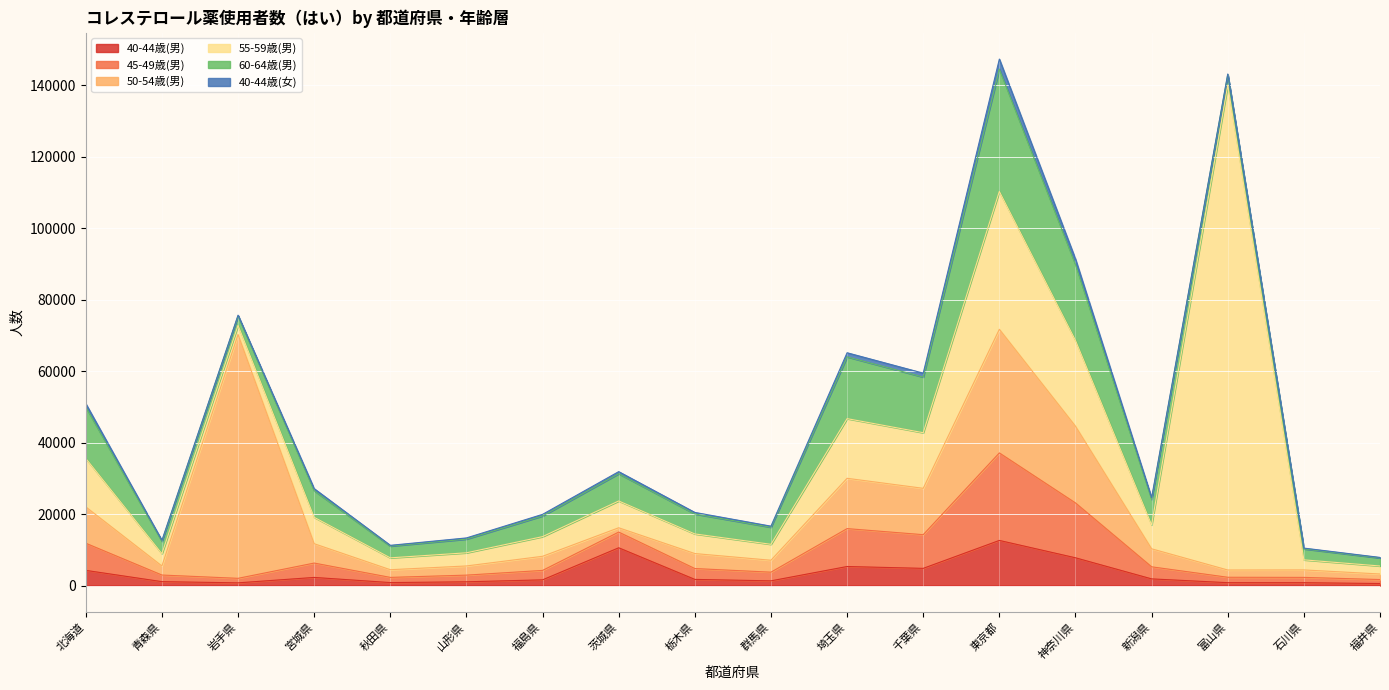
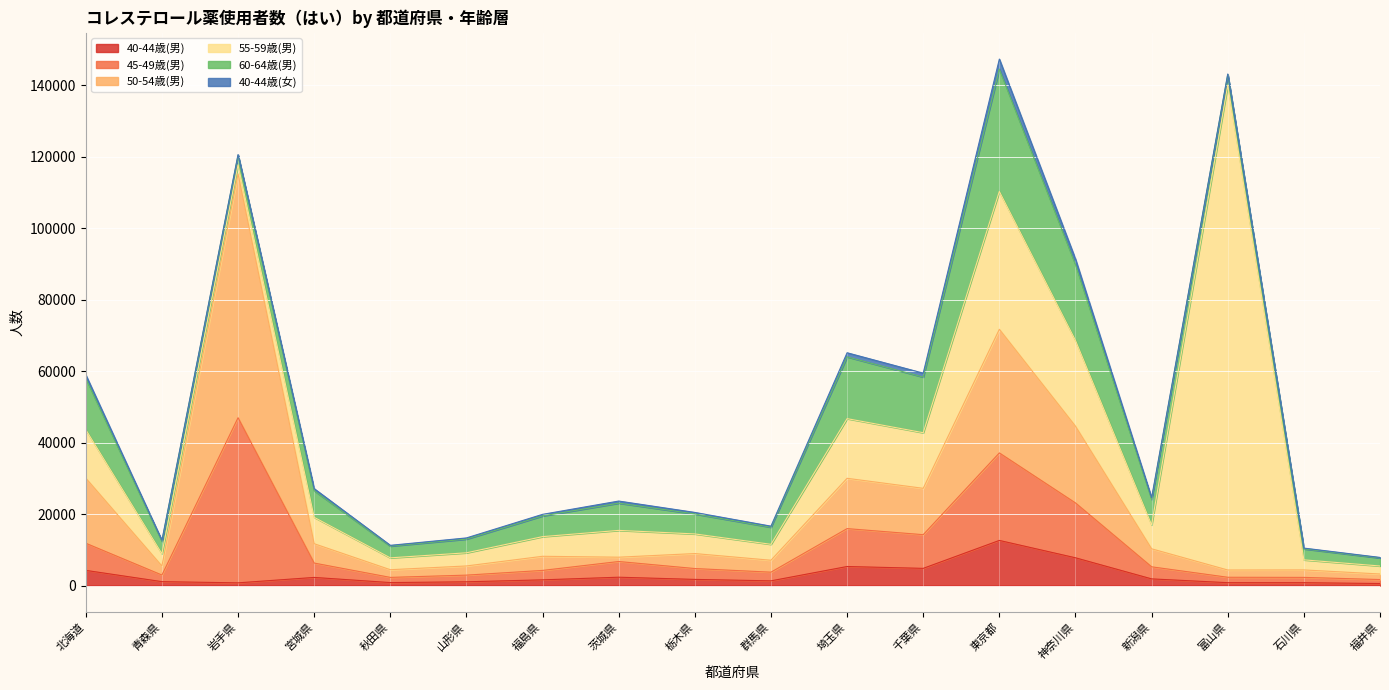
50-54歳(男), 北海道: 10000 -> 18000
45-49歳(男), 岩手県: 1000 -> 46000
40-44歳(男), 茨城県: 11000 -> 2000
